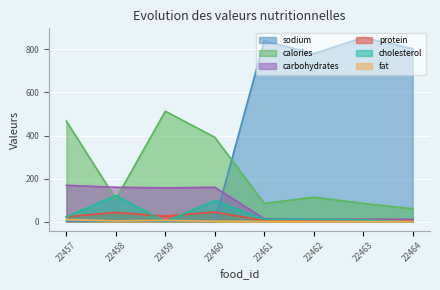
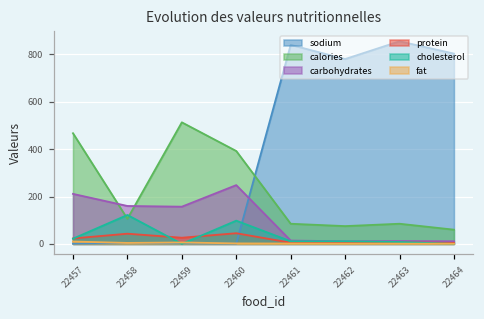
carbohydrates, 22457: 170 -> 210
carbohydrates, 22460: 160 -> 250
calories, 22462: 110 -> 80
